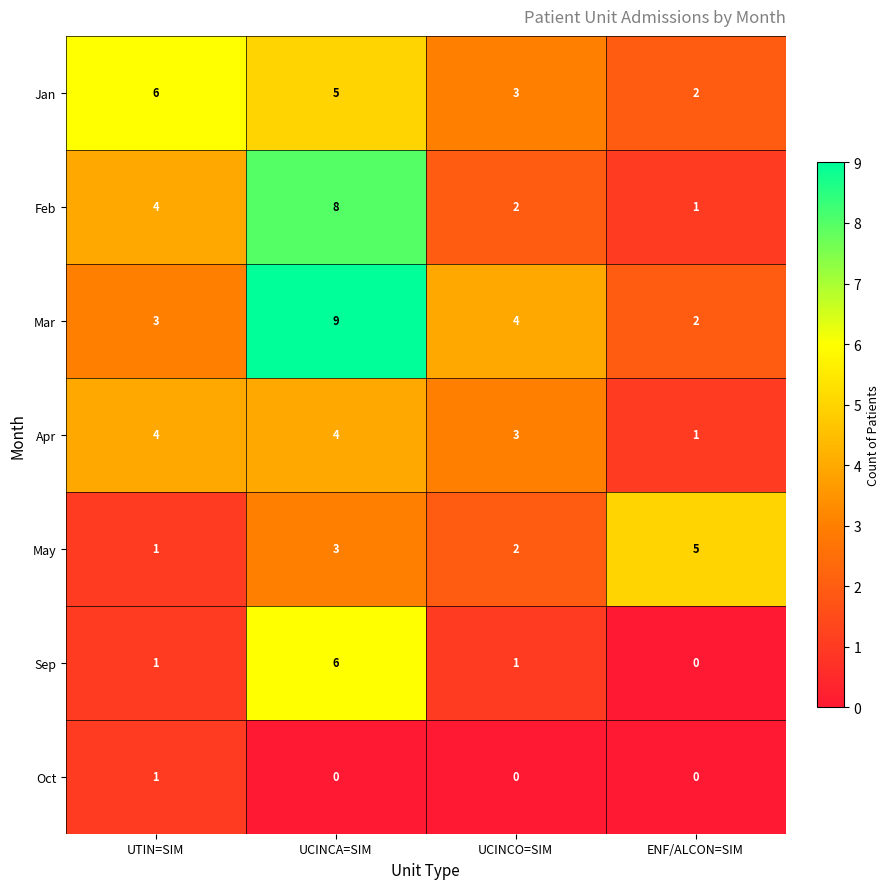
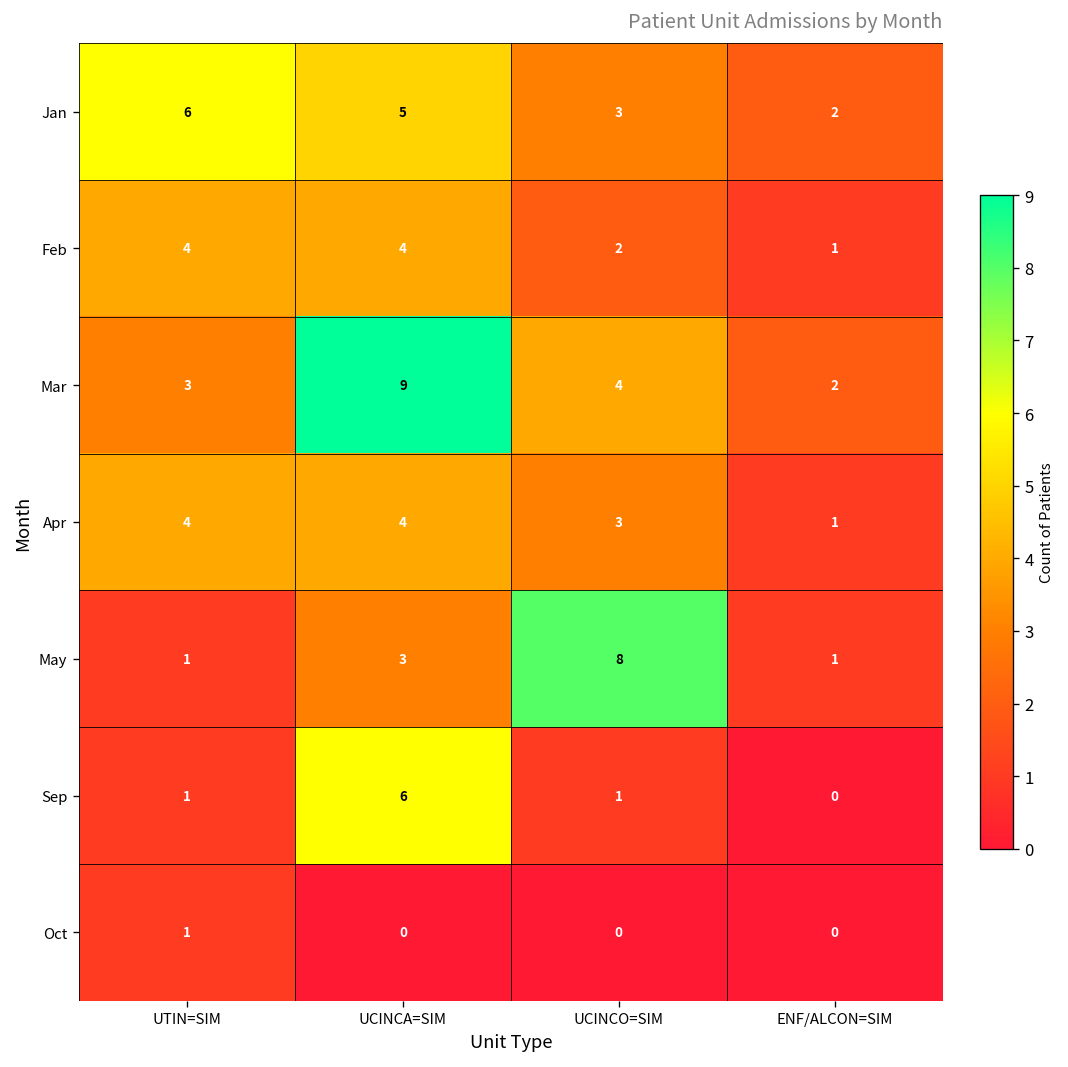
Feb, UCINCA=SIM: 8 -> 4
May, UCINCO=SIM: 2 -> 8
May, ENF/ALCON=SIM: 5 -> 1
